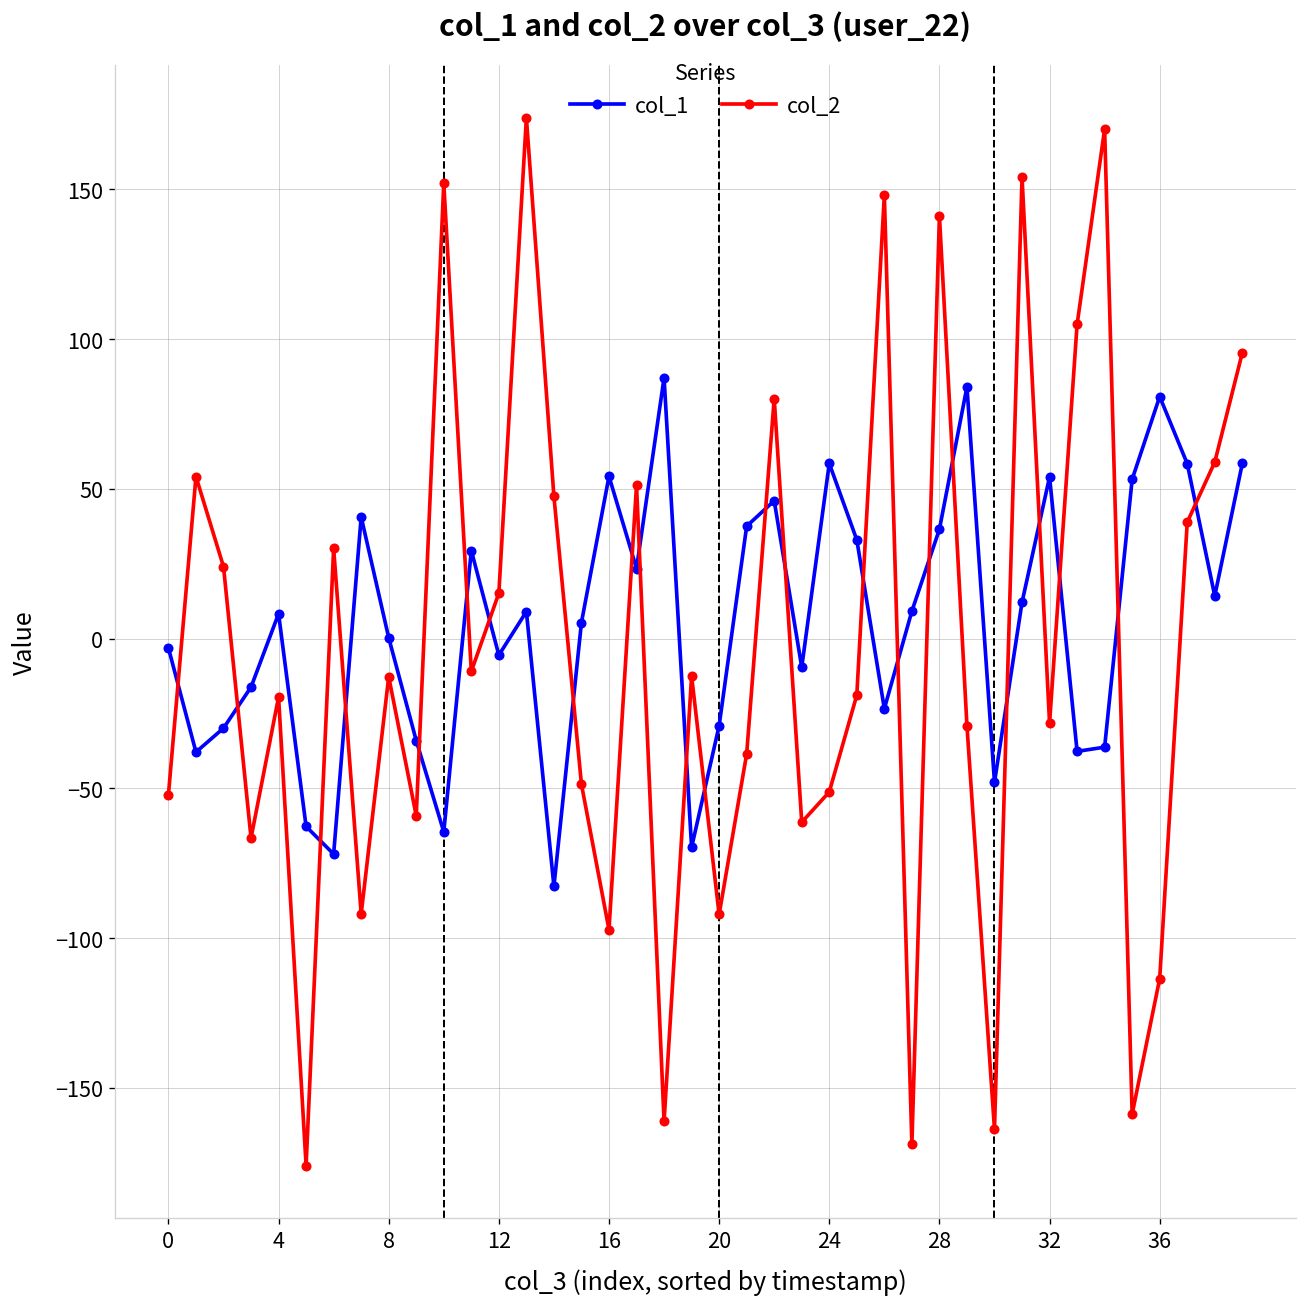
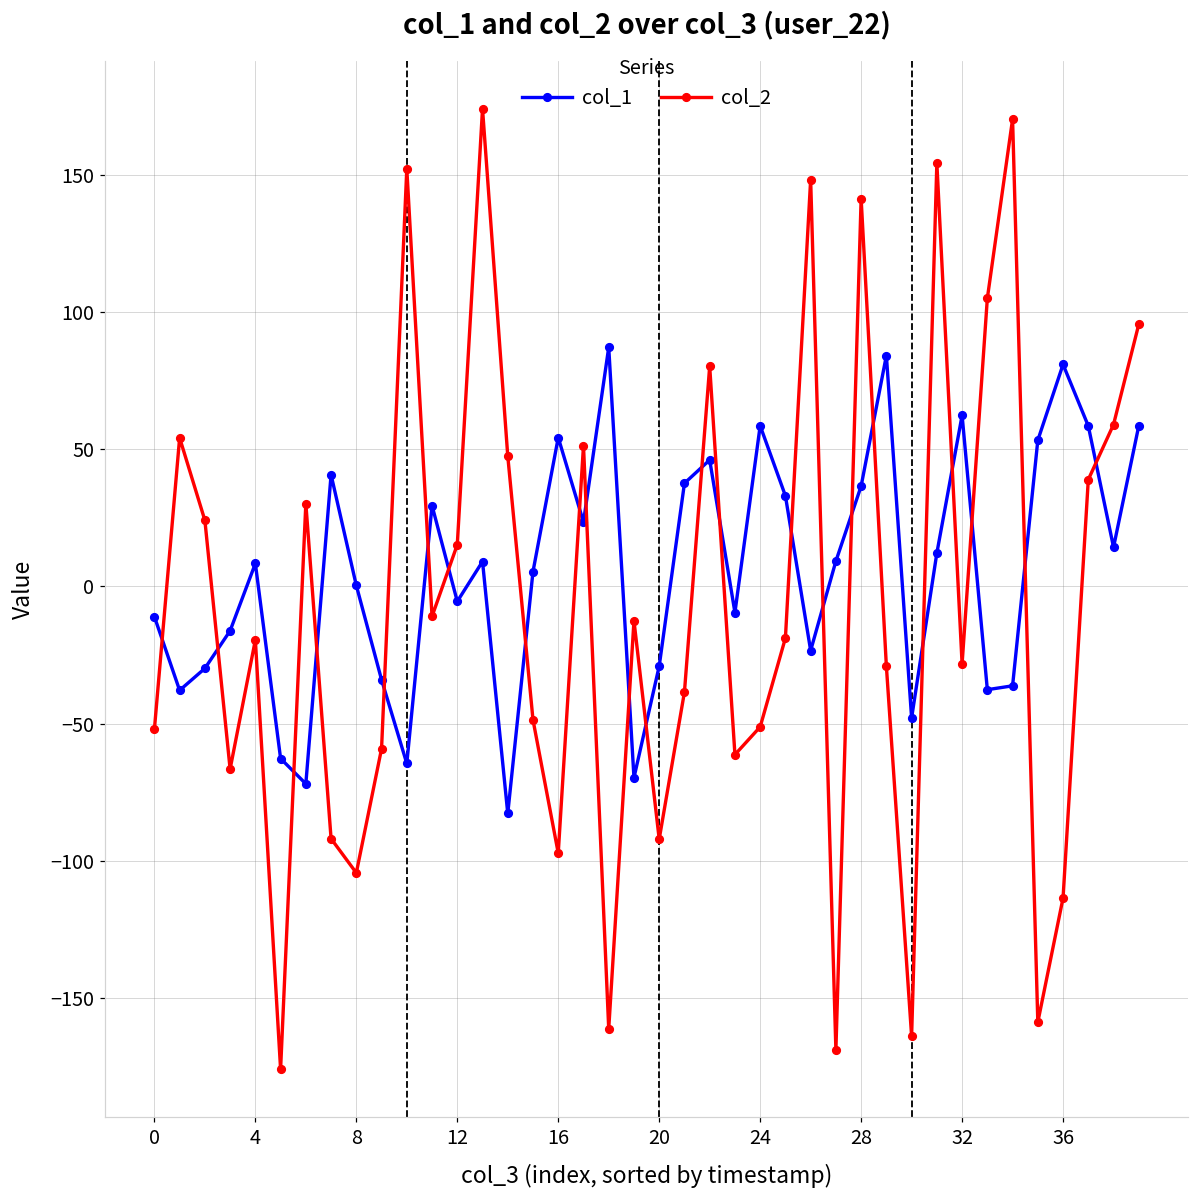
col_1, 0: -3 -> -11
col_2, 8: -13 -> -104
col_1, 32: 54 -> 62
